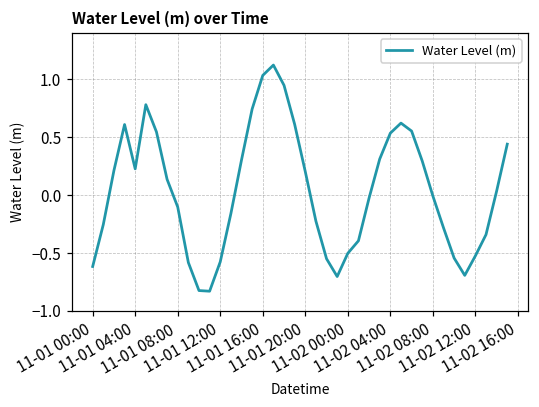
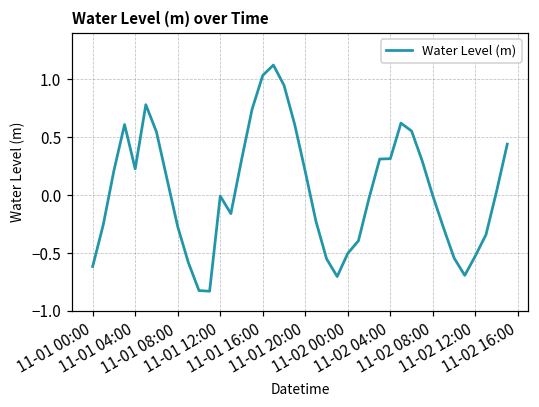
11-01 08:00: -0.10 -> -0.27
11-01 12:00: -0.58 -> -0.01
11-02 04:00: 0.53 -> 0.31
